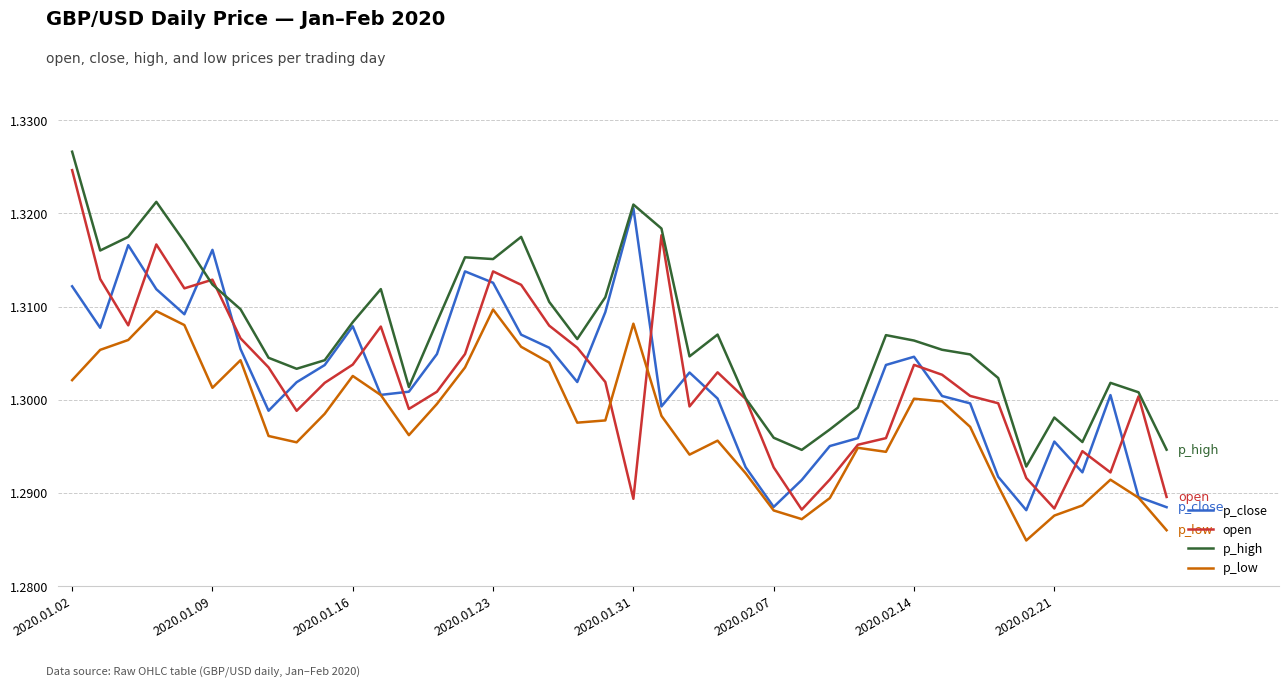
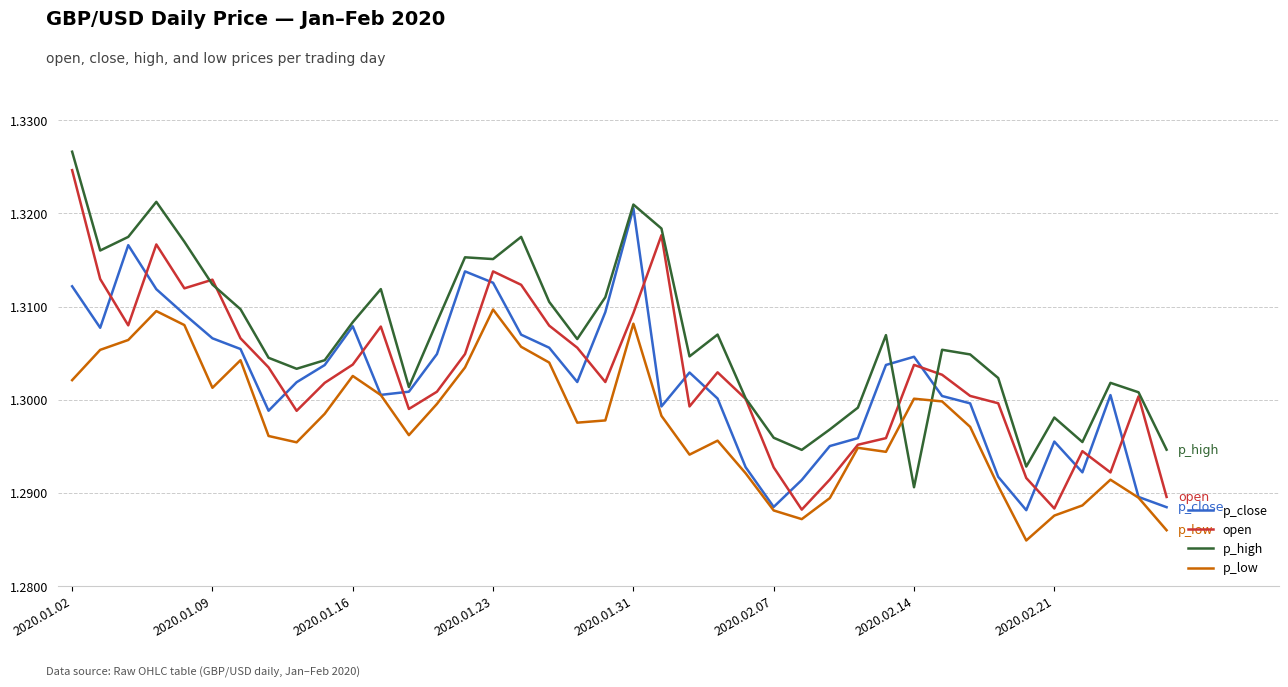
p_close, 2020.01.09: 1.316 -> 1.307
open, 2020.01.31: 1.289 -> 1.309
p_high, 2020.02.14: 1.306 -> 1.291
